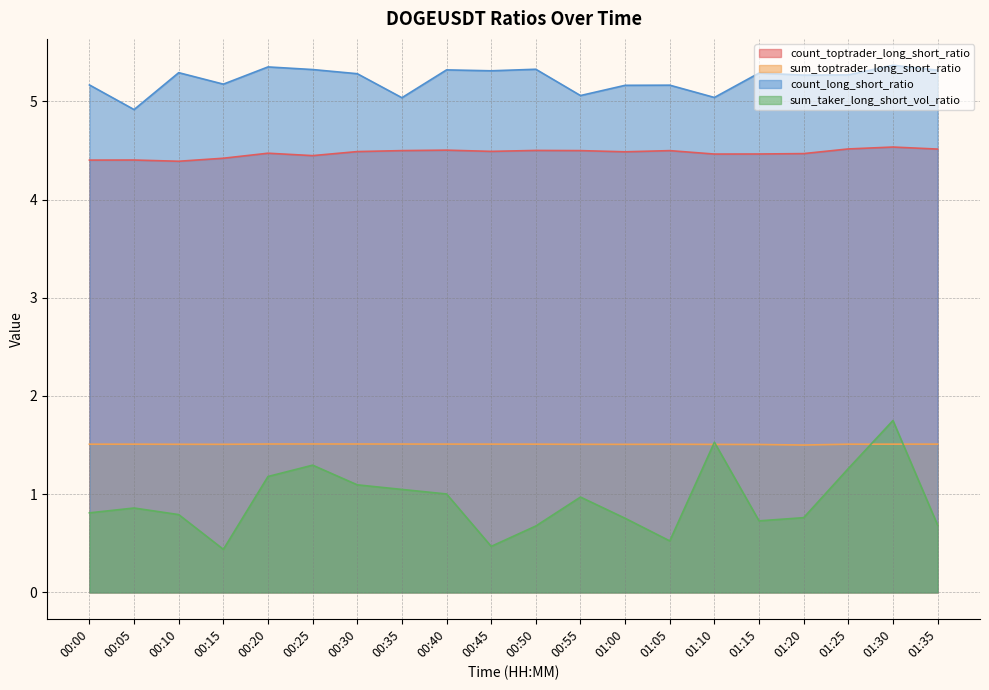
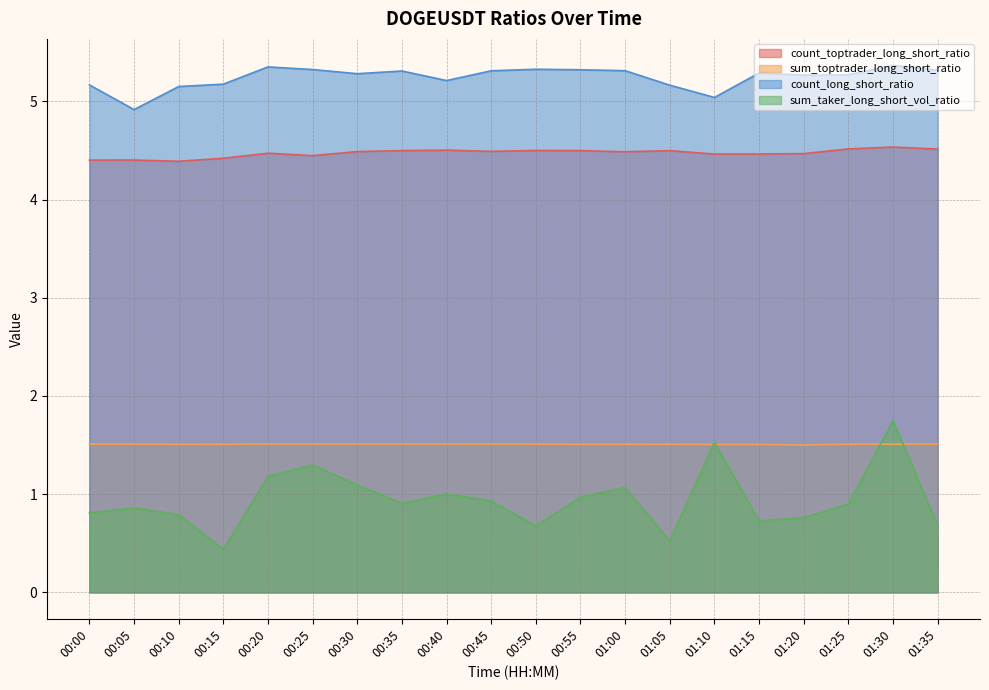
count_long_short_ratio, 00:10: 5.3 -> 5.2
count_long_short_ratio, 00:35: 5.0 -> 5.3
sum_taker_long_short_vol_ratio, 00:35: 1.0 -> 0.9
count_long_short_ratio, 00:40: 5.3 -> 5.2
sum_taker_long_short_vol_ratio, 00:45: 0.5 -> 0.9
count_long_short_ratio, 00:55: 5.1 -> 5.3
count_long_short_ratio, 01:00: 5.2 -> 5.3
sum_taker_long_short_vol_ratio, 01:00: 0.8 -> 1.1
sum_taker_long_short_vol_ratio, 01:25: 1.3 -> 0.9
